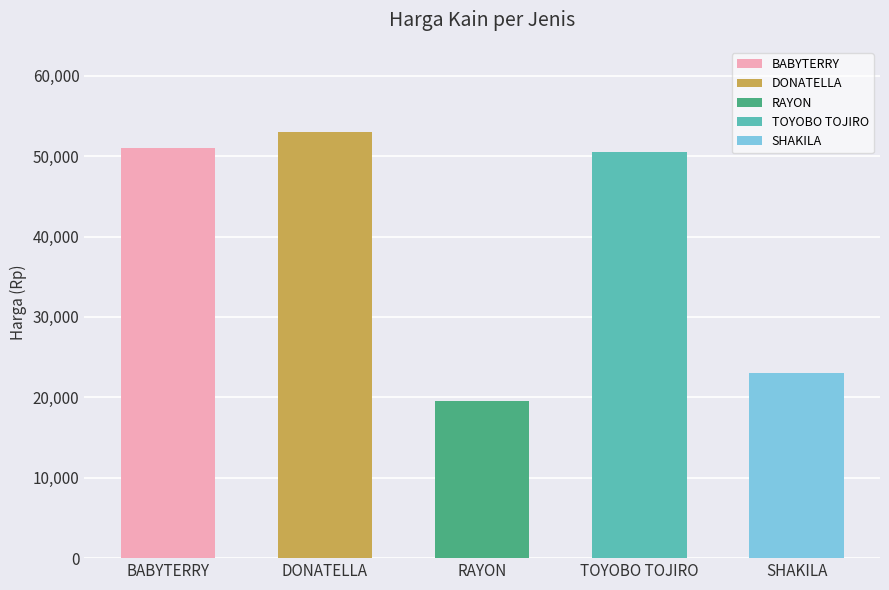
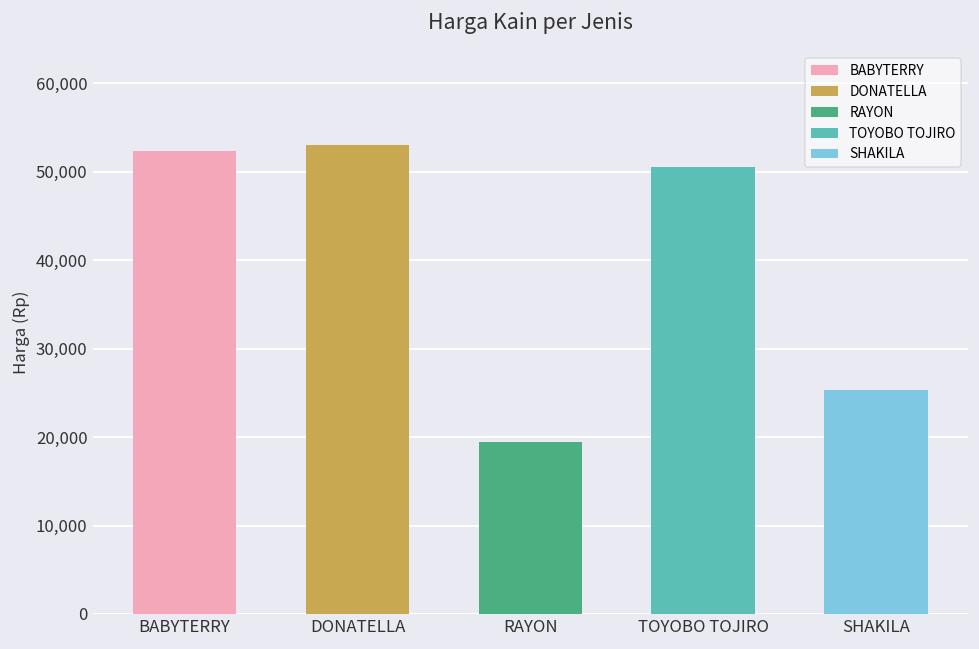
BABYTERRY: 51,000 -> 52,000
SHAKILA: 23,000 -> 25,000
